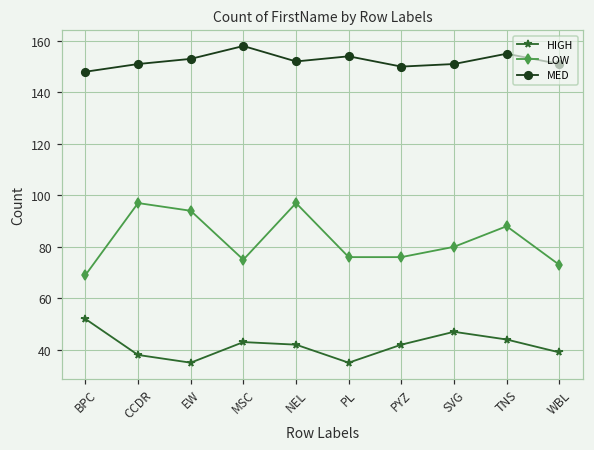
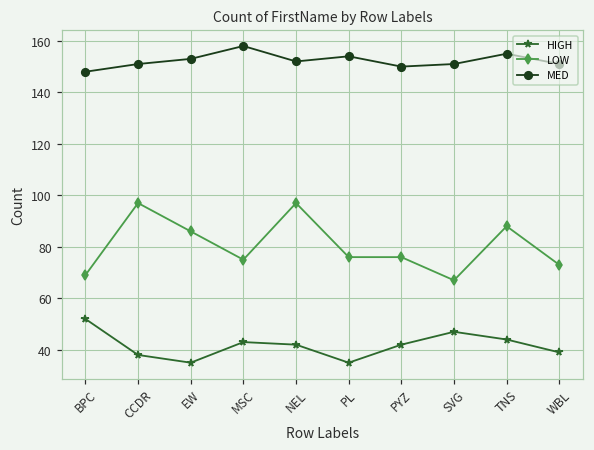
LOW, EW: 94 -> 86
LOW, SVG: 80 -> 67
